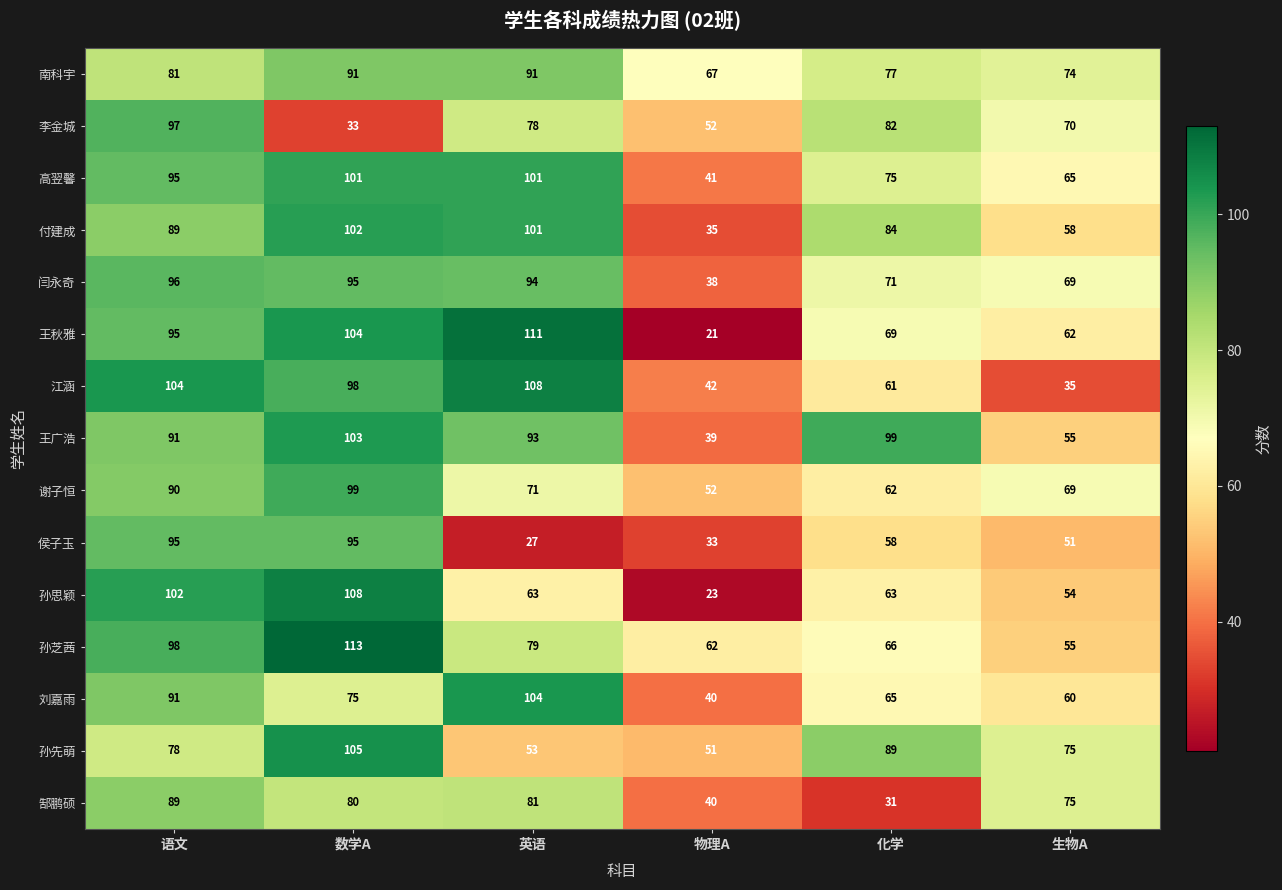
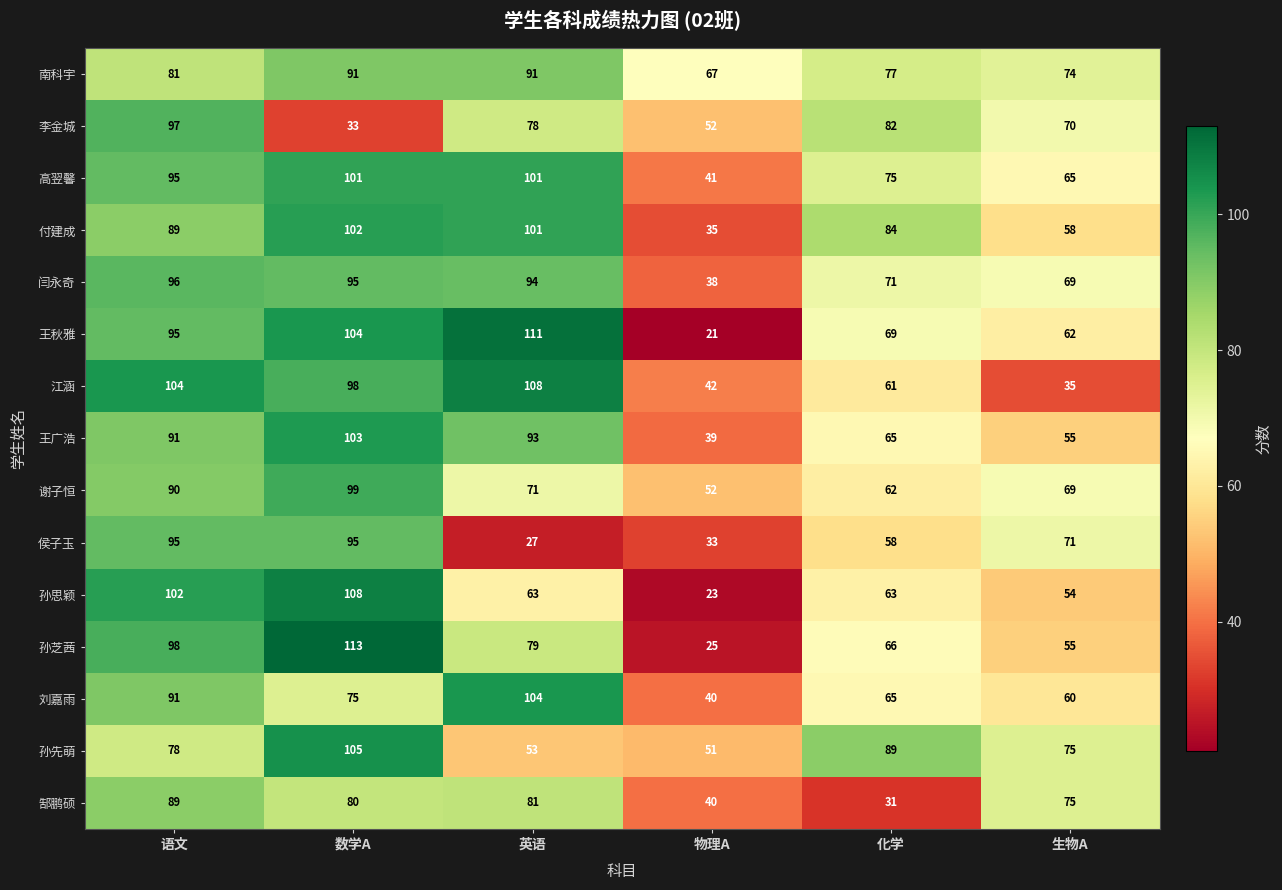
王广浩, 化学: 99 -> 65
侯子玉, 生物A: 51 -> 71
孙芝茜, 物理A: 62 -> 25
